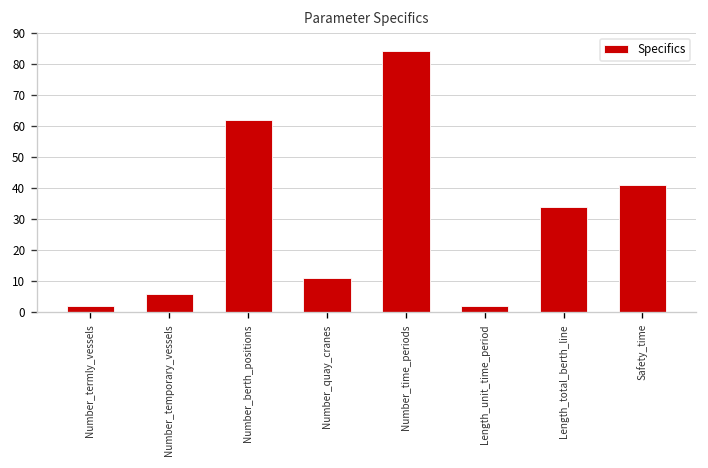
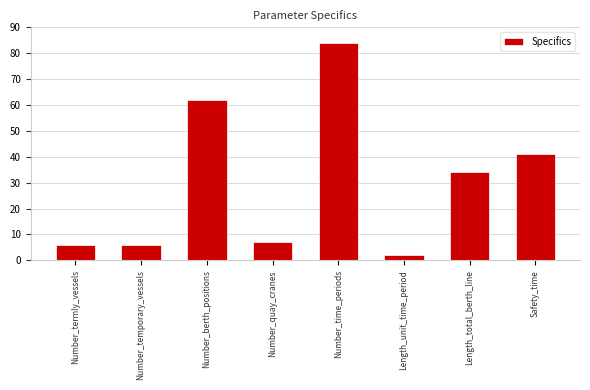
Number_termly_vessels: 2 -> 6
Number_quay_cranes: 11 -> 7
